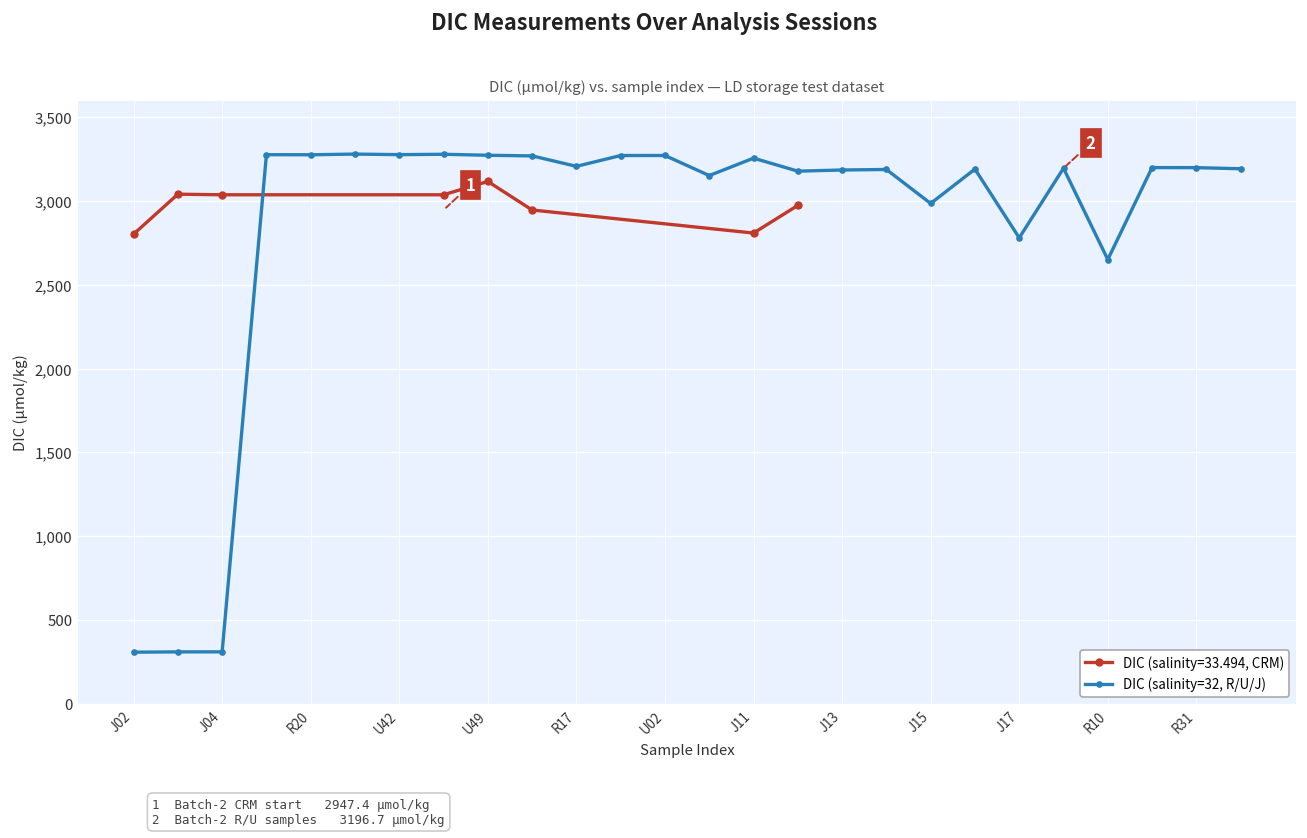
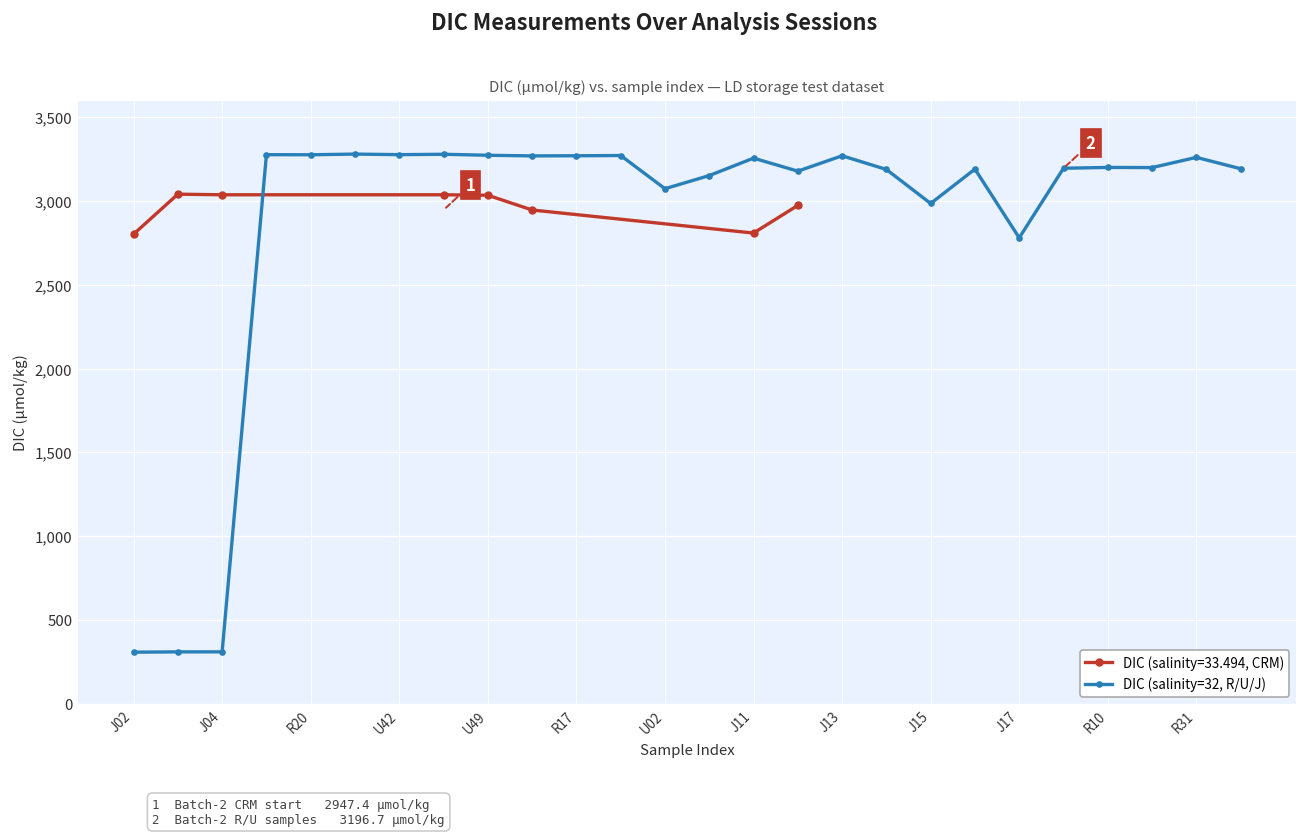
DIC (salinity=33.494, CRM), U49: 3,120 -> 3,040
DIC (salinity=32, R/U/J), R17: 3,210 -> 3,270
DIC (salinity=32, R/U/J), U02: 3,270 -> 3,070
DIC (salinity=32, R/U/J), J13: 3,190 -> 3,270
DIC (salinity=32, R/U/J), R10: 2,650 -> 3,200
DIC (salinity=32, R/U/J), R31: 3,200 -> 3,260
